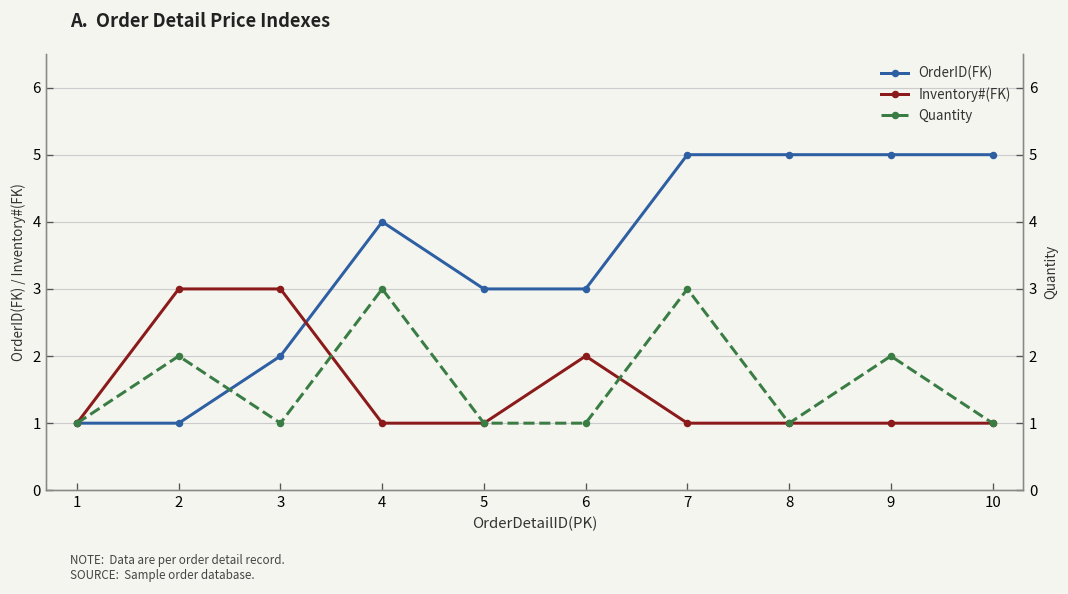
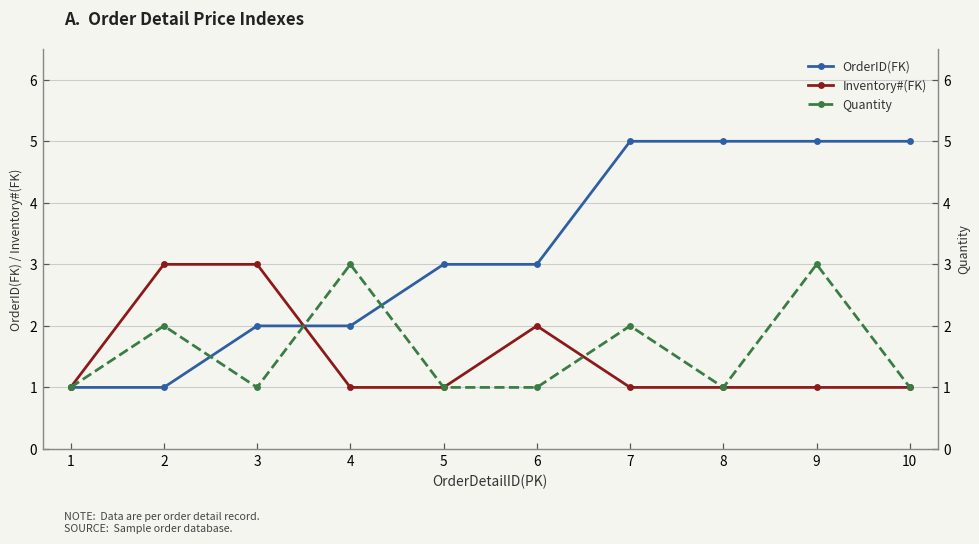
OrderID(FK), 4: 4 -> 2
Quantity, 7: 3 -> 2
Quantity, 9: 2 -> 3
